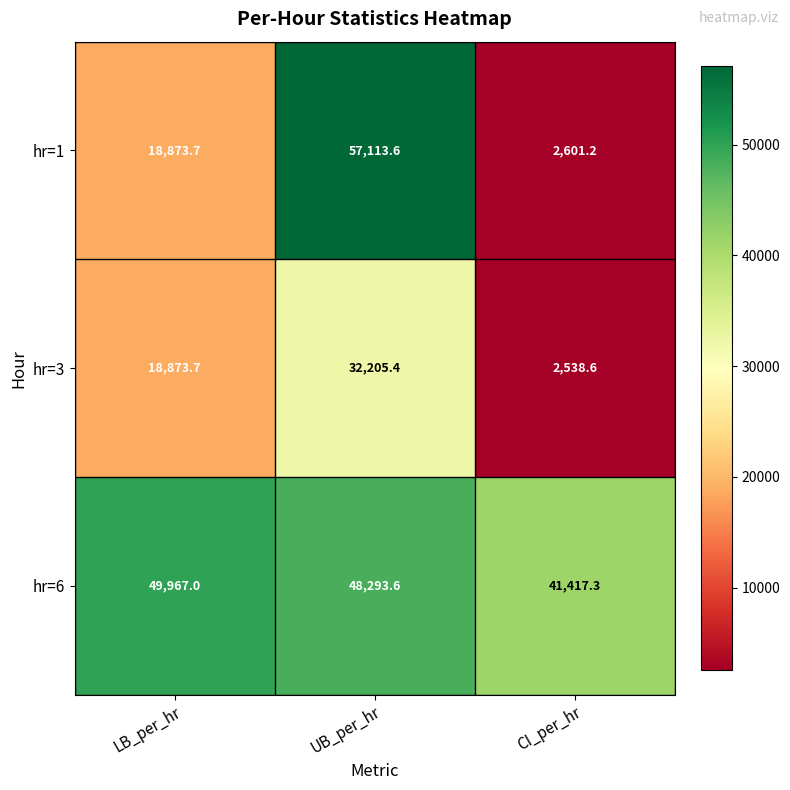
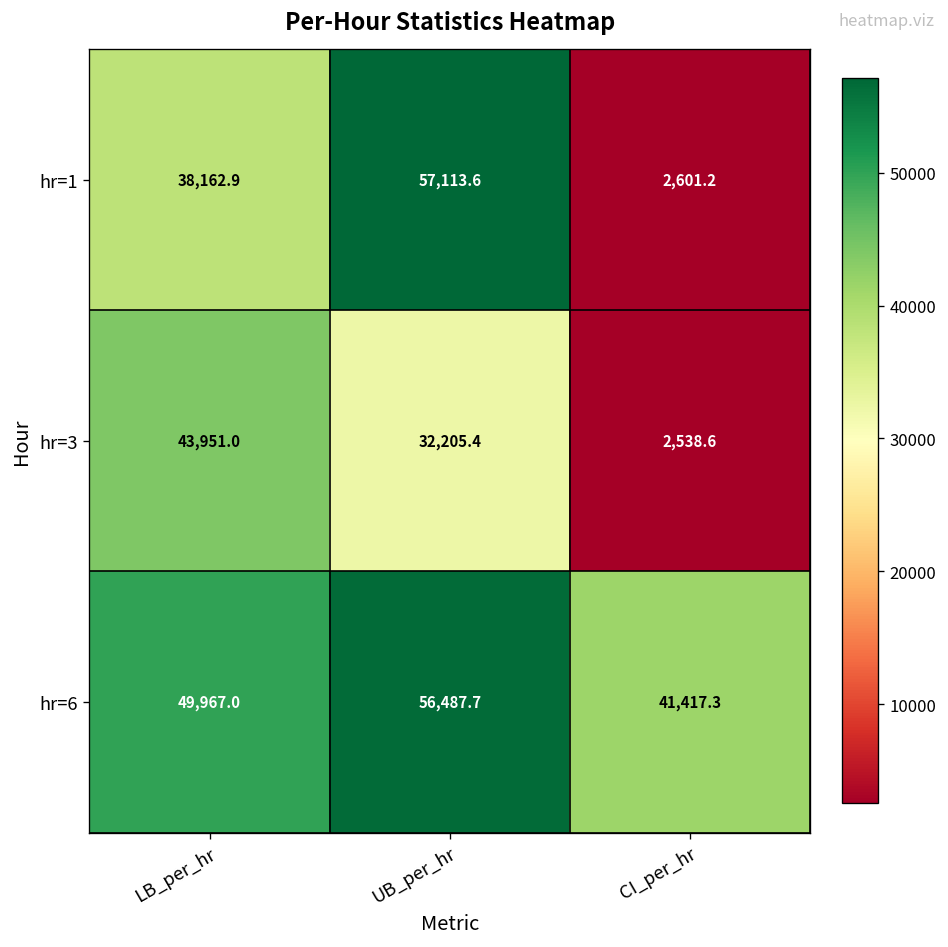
hr=1, LB_per_hr: 18,873.7 -> 38,162.9
hr=3, LB_per_hr: 18,873.7 -> 43,951.0
hr=6, UB_per_hr: 48,293.6 -> 56,487.7
